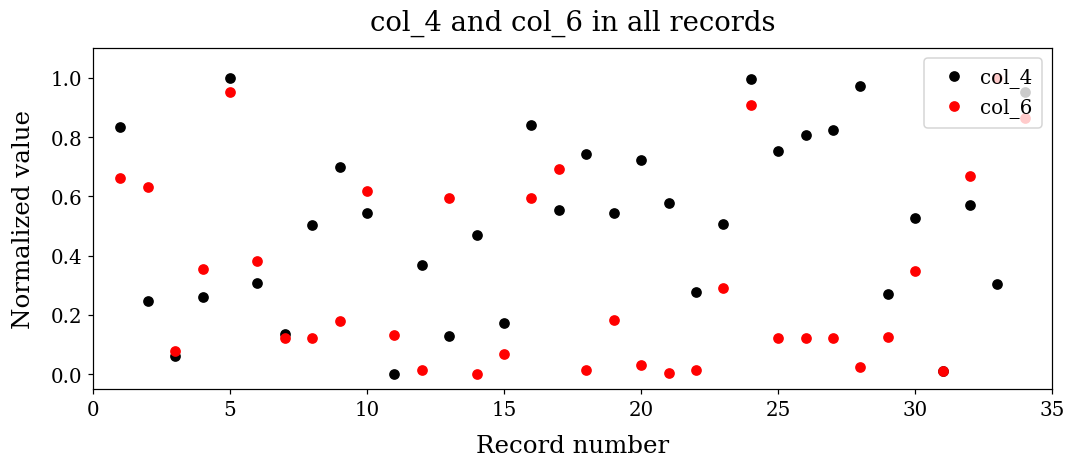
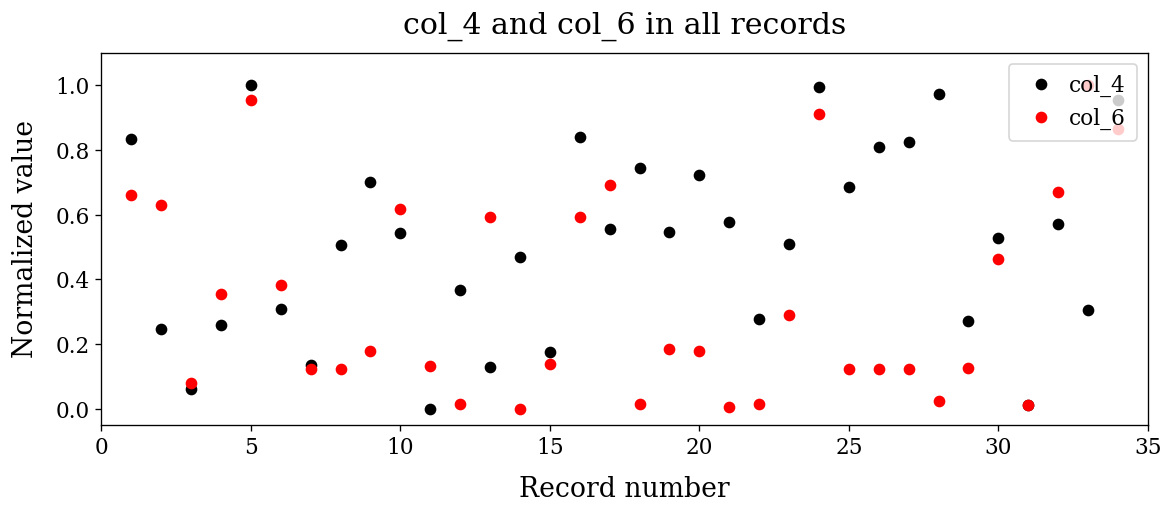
col_6, 15: 0.07 -> 0.14
col_6, 20: 0.03 -> 0.18
col_4, 25: 0.75 -> 0.68
col_6, 30: 0.35 -> 0.46
